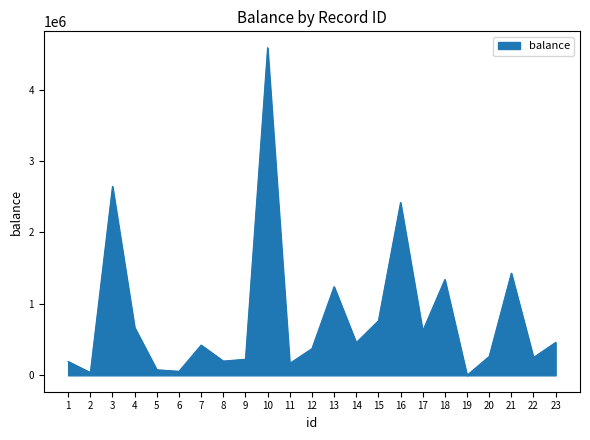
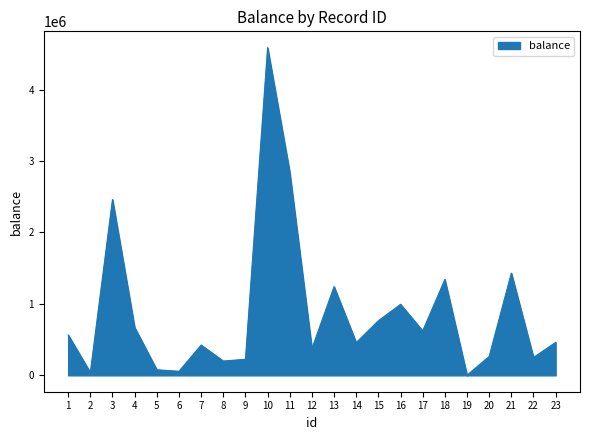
1: 200000 -> 600000
3: 2600000 -> 2500000
11: 200000 -> 2800000
16: 2400000 -> 1000000
